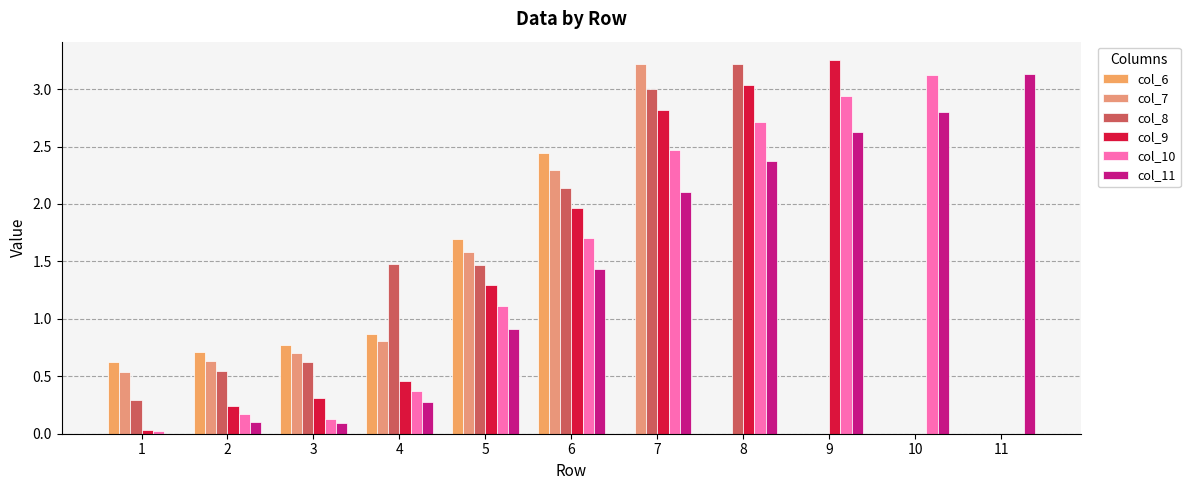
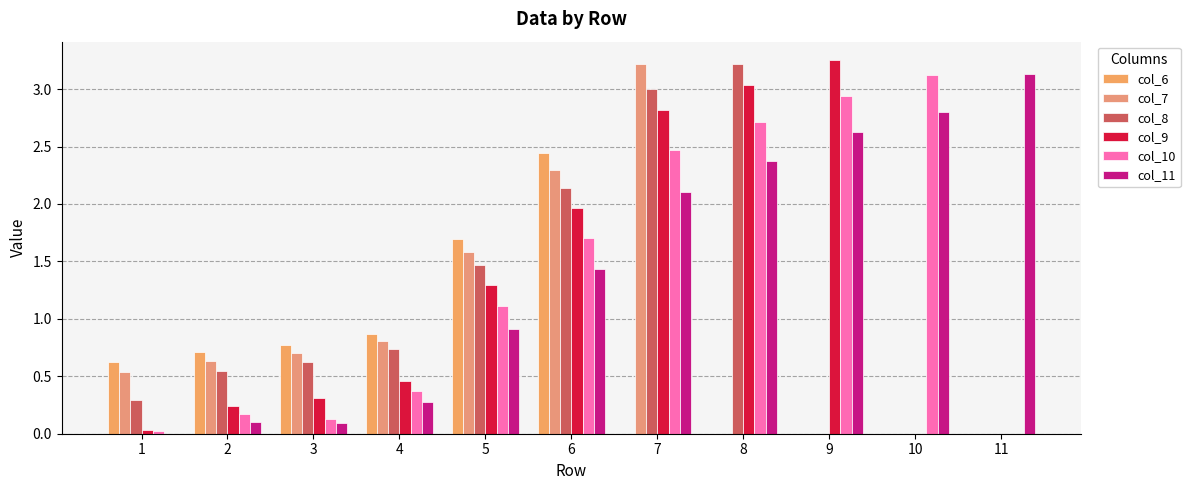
col_8, 4: 1.48 -> 0.74
